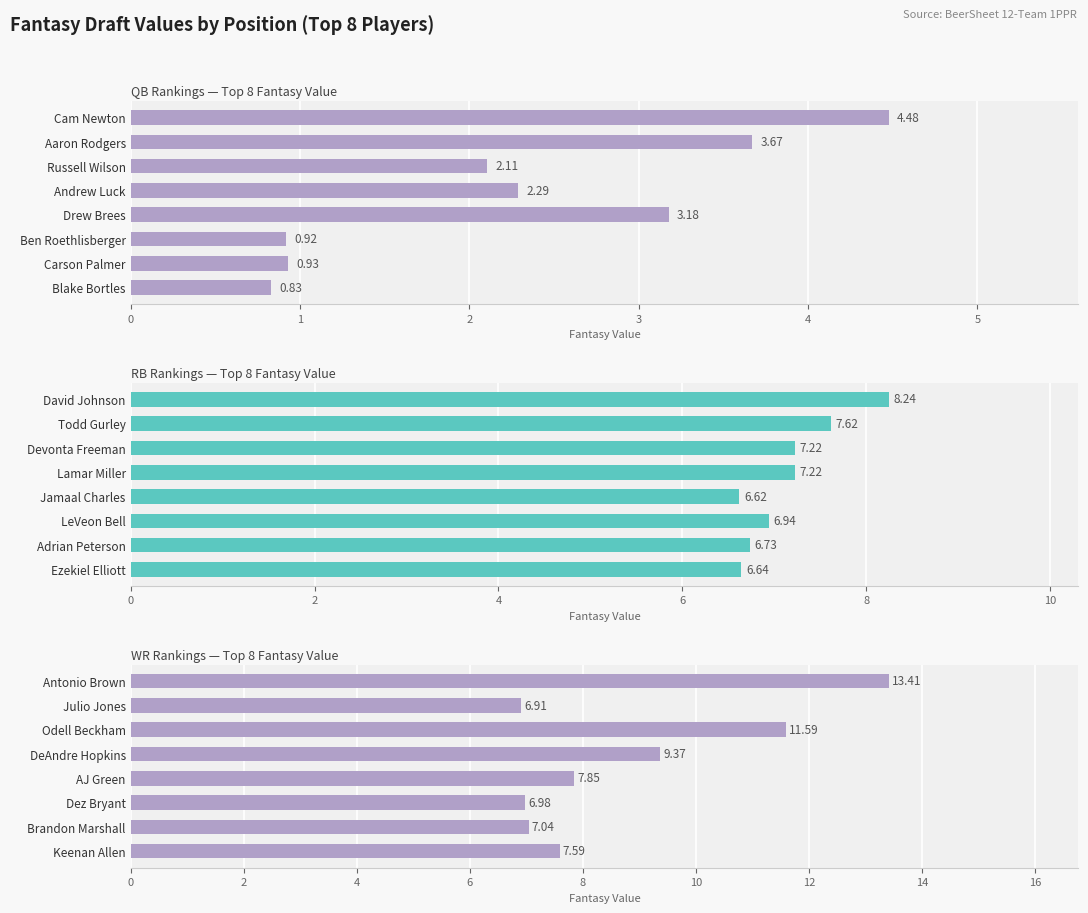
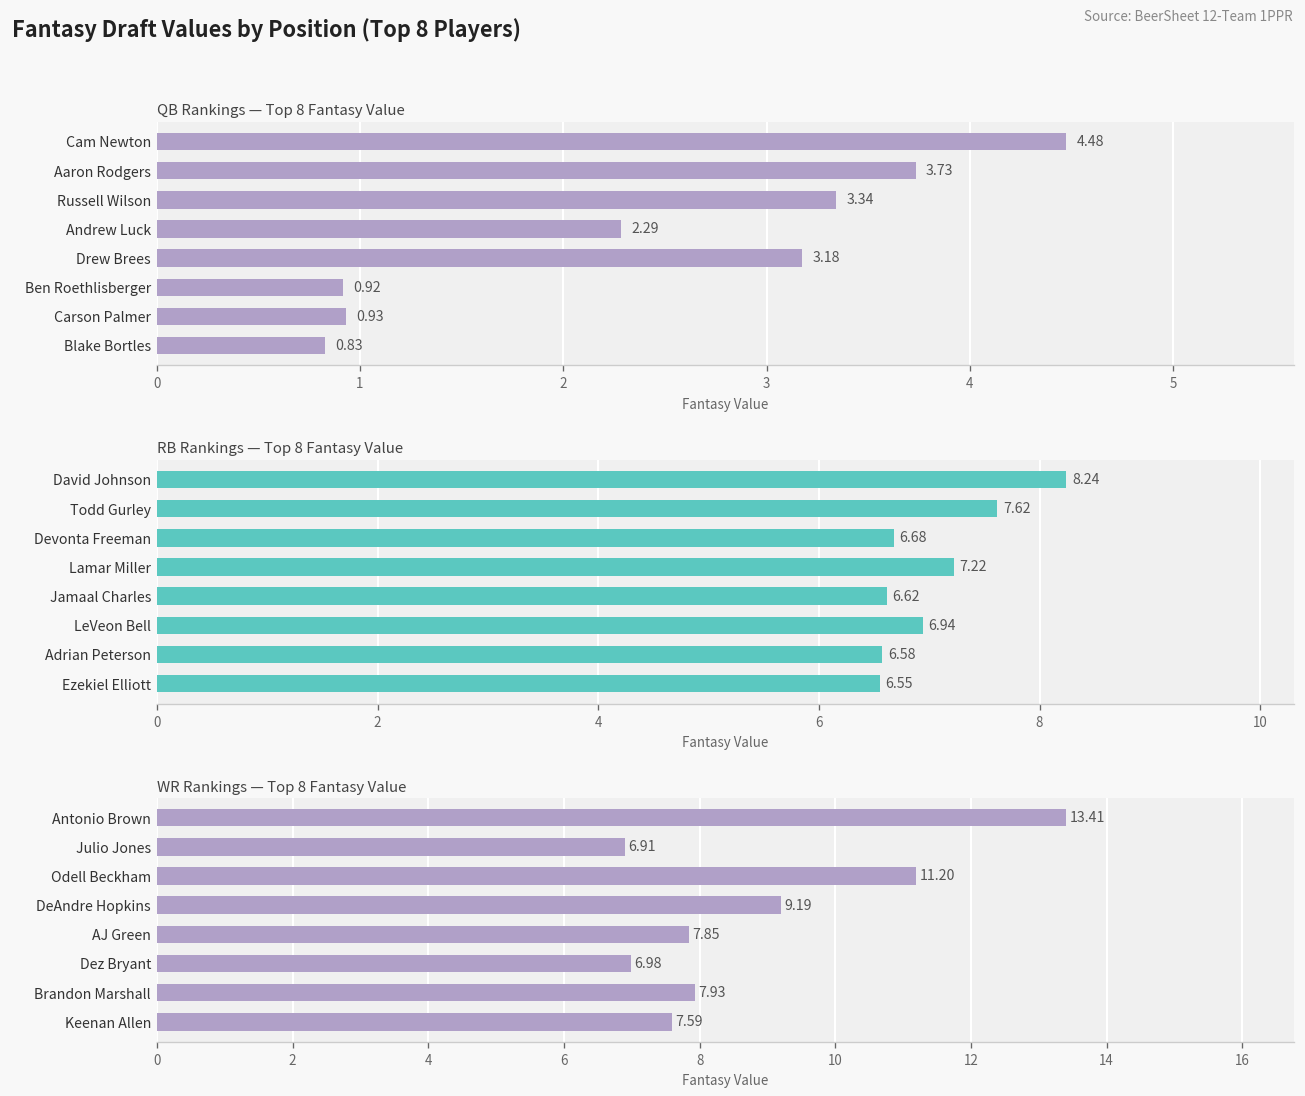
QB Rankings — Top 8 Fantasy Value, Aaron Rodgers: 3.67 -> 3.73
QB Rankings — Top 8 Fantasy Value, Russell Wilson: 2.11 -> 3.34
RB Rankings — Top 8 Fantasy Value, Devonta Freeman: 7.22 -> 6.68
RB Rankings — Top 8 Fantasy Value, Adrian Peterson: 6.73 -> 6.58
RB Rankings — Top 8 Fantasy Value, Ezekiel Elliott: 6.64 -> 6.55
WR Rankings — Top 8 Fantasy Value, Odell Beckham: 11.59 -> 11.20
WR Rankings — Top 8 Fantasy Value, DeAndre Hopkins: 9.37 -> 9.19
WR Rankings — Top 8 Fantasy Value, Brandon Marshall: 7.04 -> 7.93
